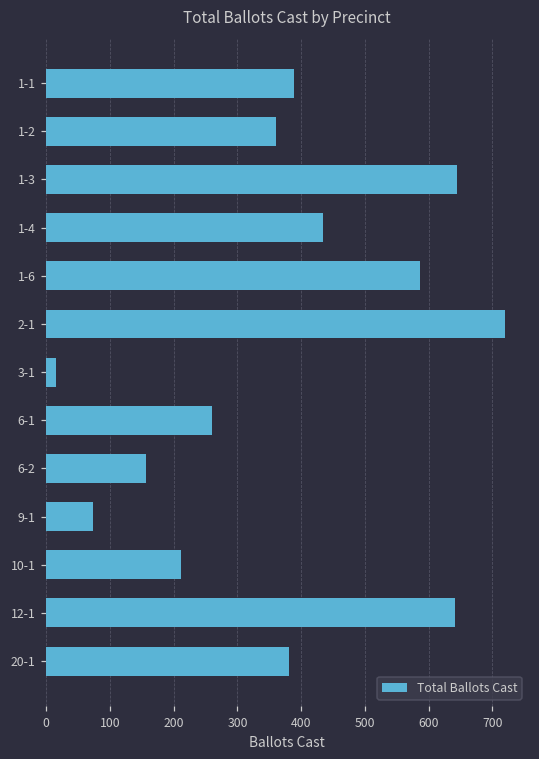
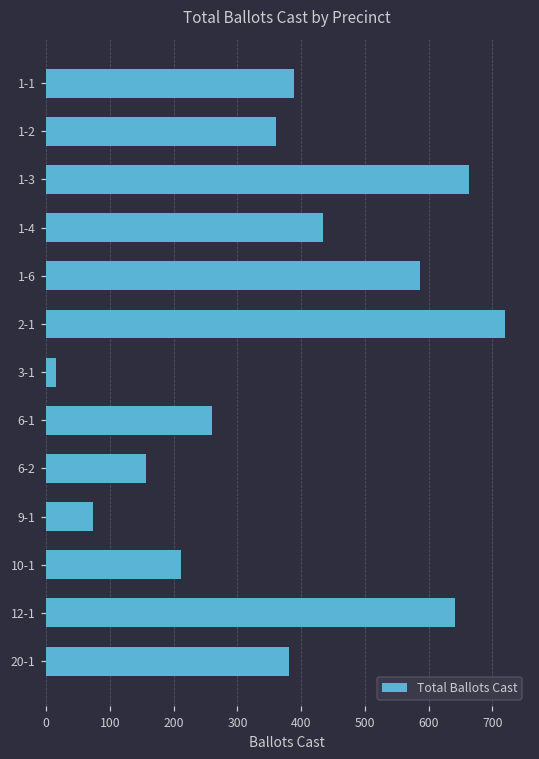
1-3: 650 -> 660
